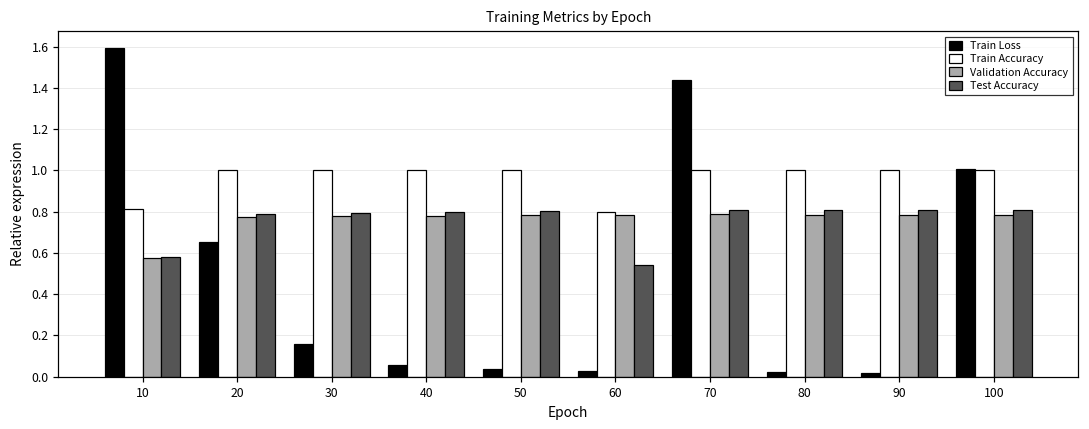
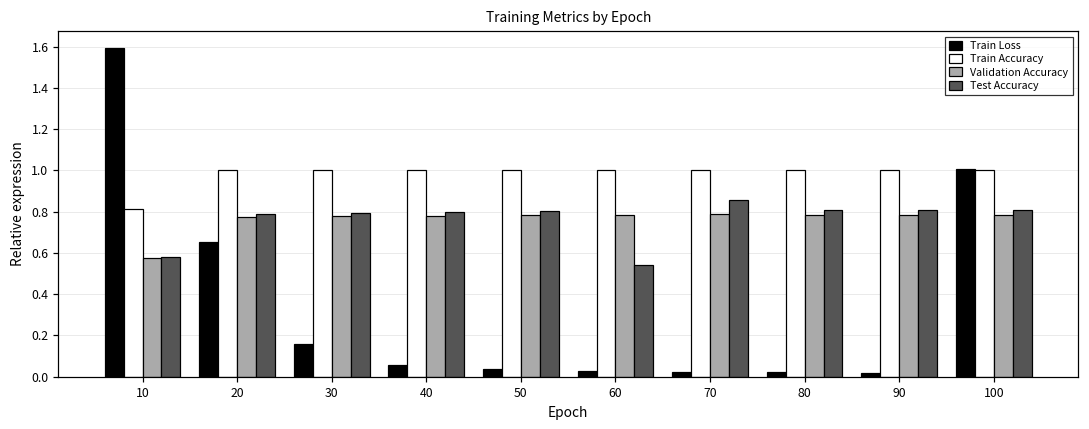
Train Accuracy, 60: 0.8 -> 1.0
Train Loss, 70: 1.44 -> 0.02
Test Accuracy, 70: 0.81 -> 0.86
